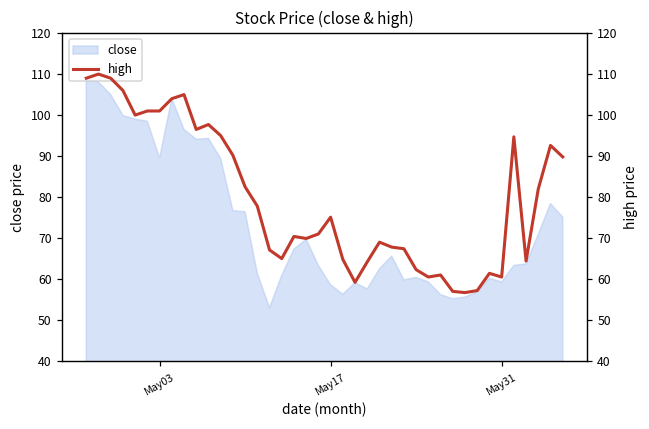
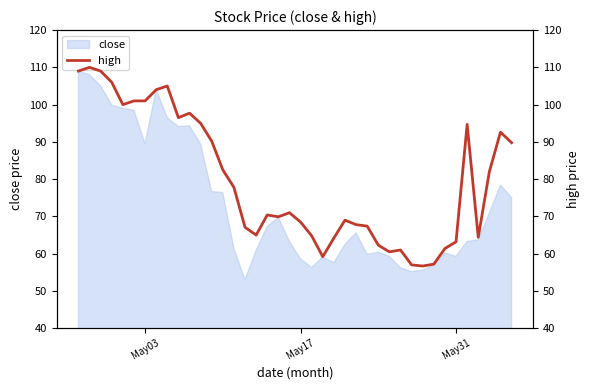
high, May17: 75 -> 69
high, May31: 61 -> 63
